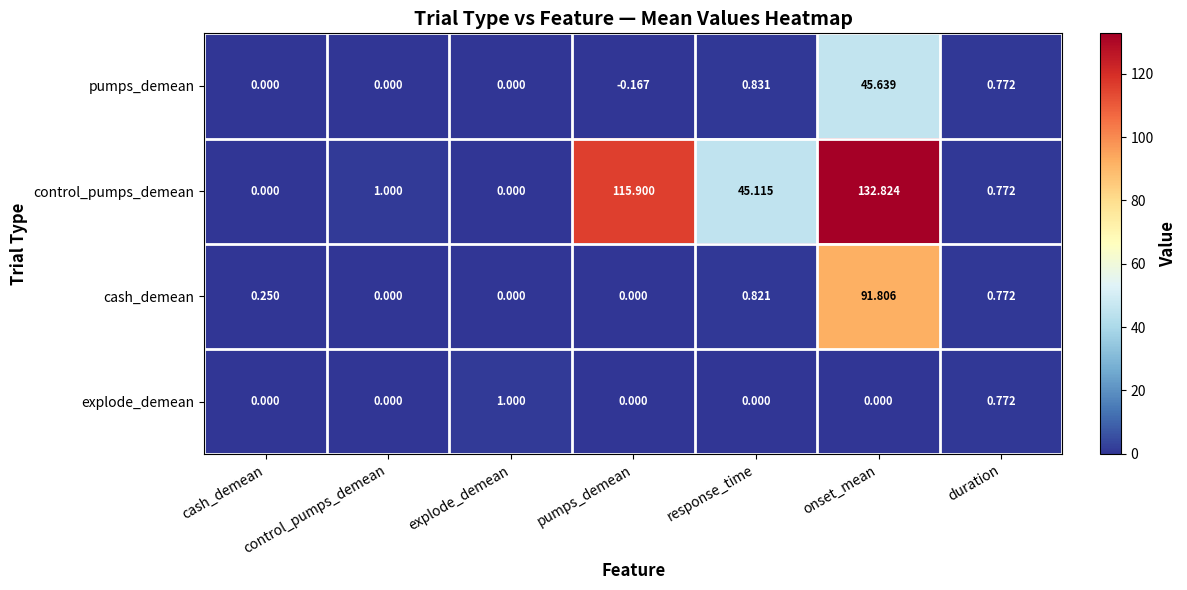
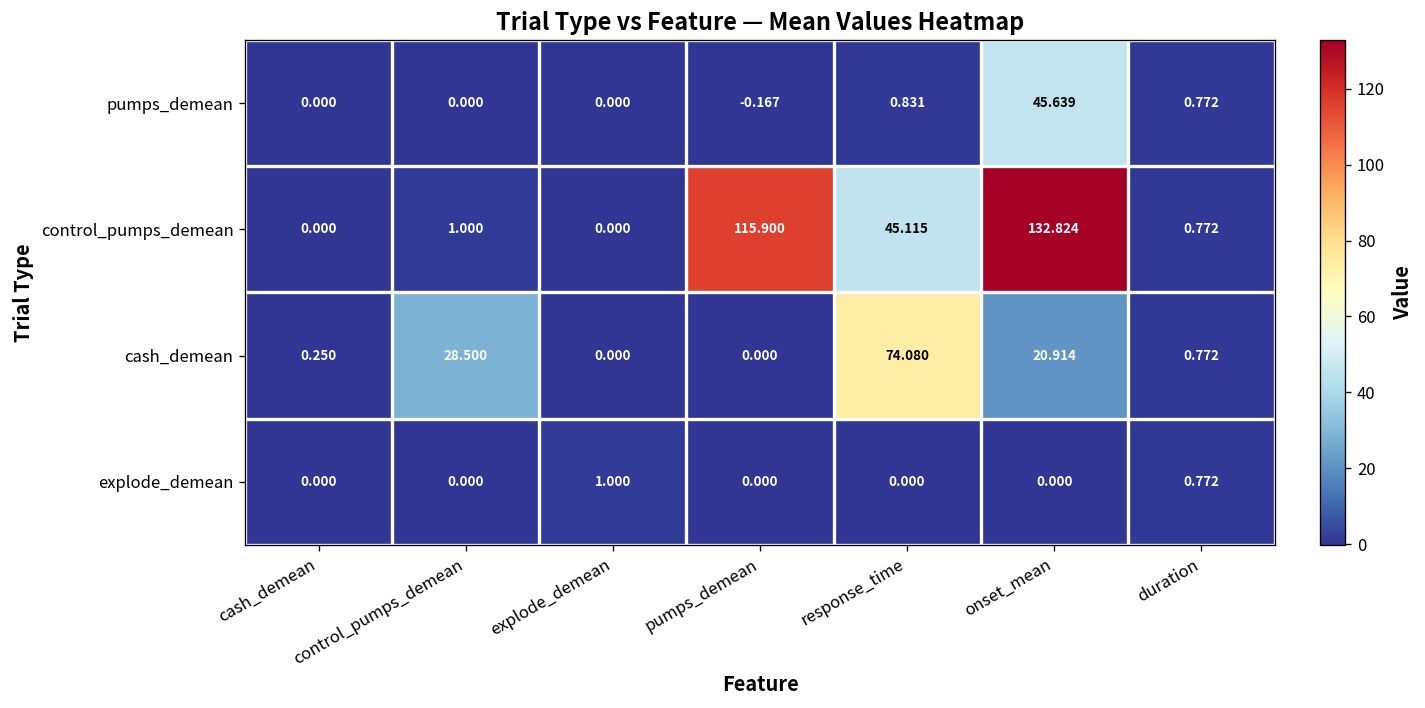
cash_demean, control_pumps_demean: 0.000 -> 28.500
cash_demean, response_time: 0.821 -> 74.080
cash_demean, onset_mean: 91.806 -> 20.914
